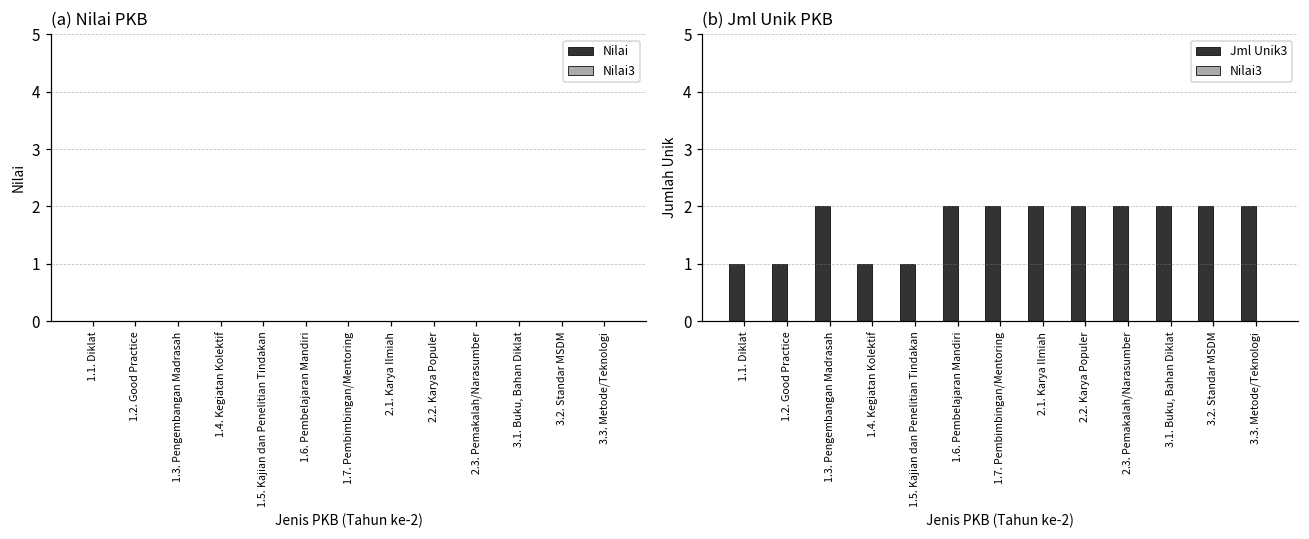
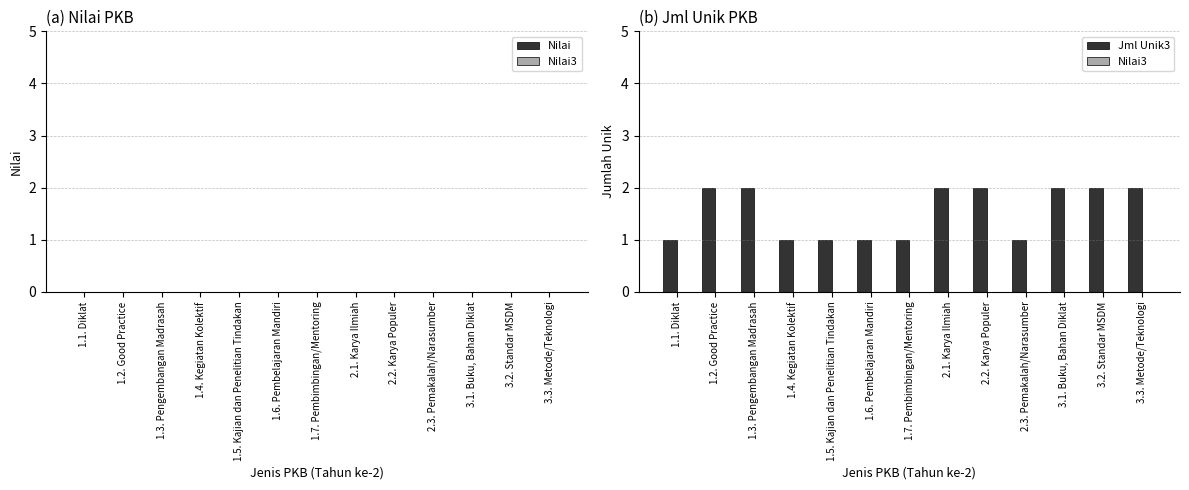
(b) Jml Unik PKB, Jml Unik3, 1.2. Good Practice: 1 -> 2
(b) Jml Unik PKB, Jml Unik3, 1.6. Pembelajaran Mandiri: 2 -> 1
(b) Jml Unik PKB, Jml Unik3, 1.7. Pembimbingan/Mentoring: 2 -> 1
(b) Jml Unik PKB, Jml Unik3, 2.3. Pemakalah/Narasumber: 2 -> 1
